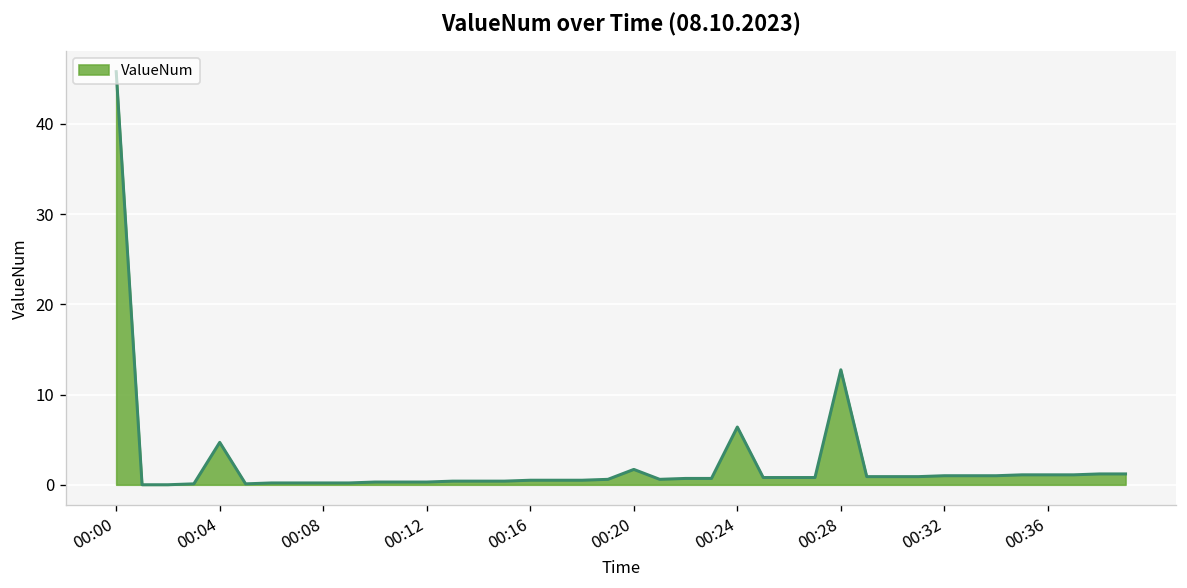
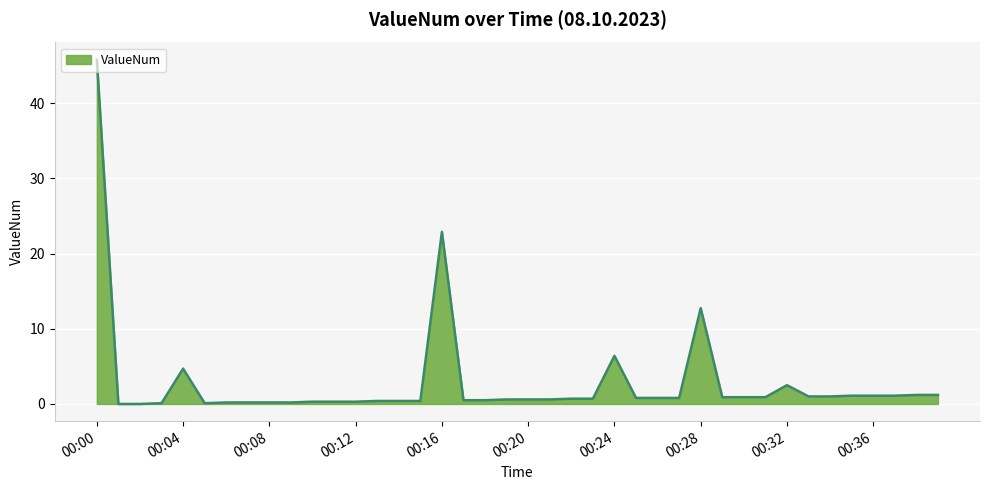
00:16: 1 -> 23
00:20: 2 -> 1
00:32: 1 -> 3
